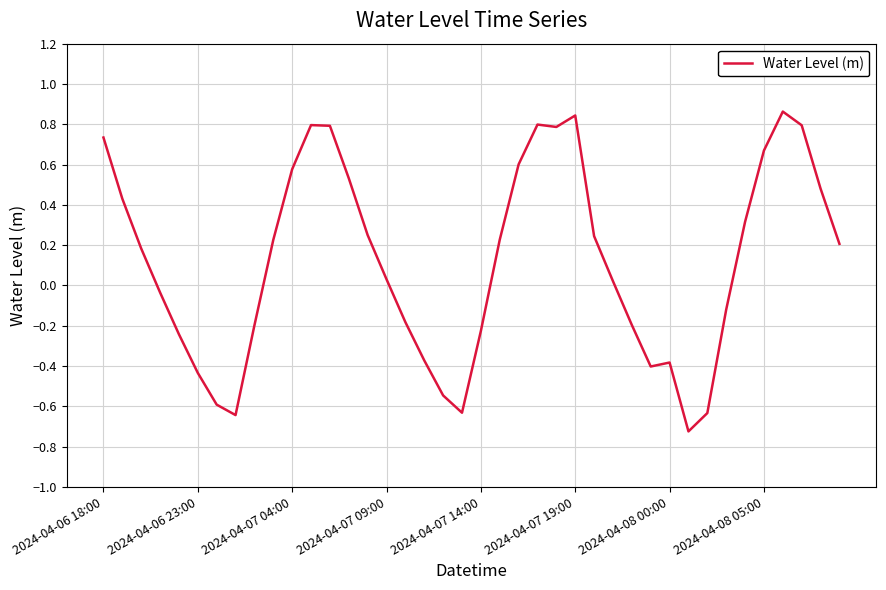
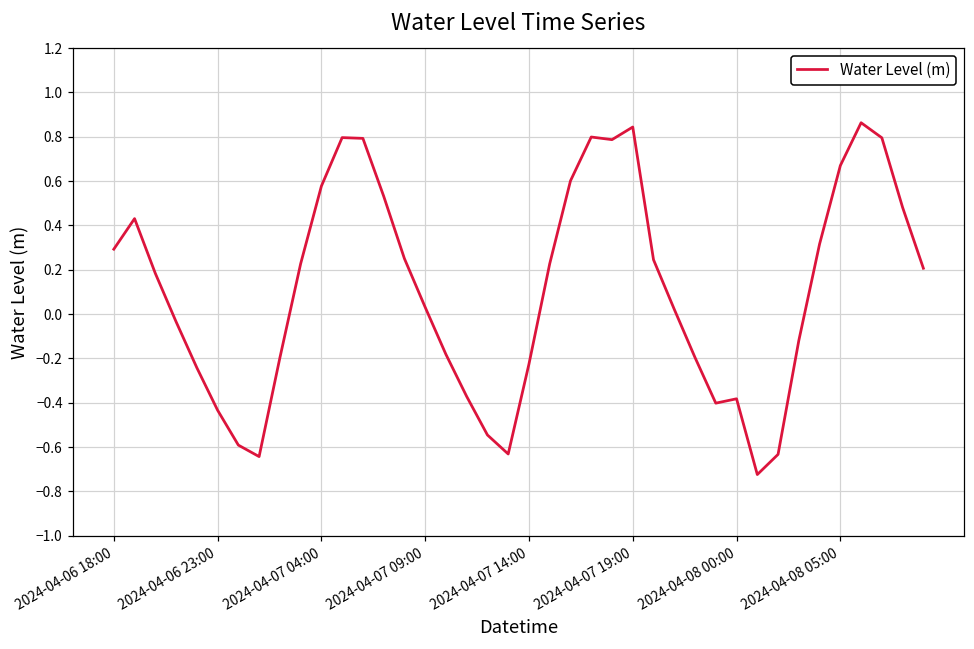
2024-04-06 18:00: 0.73 -> 0.29
